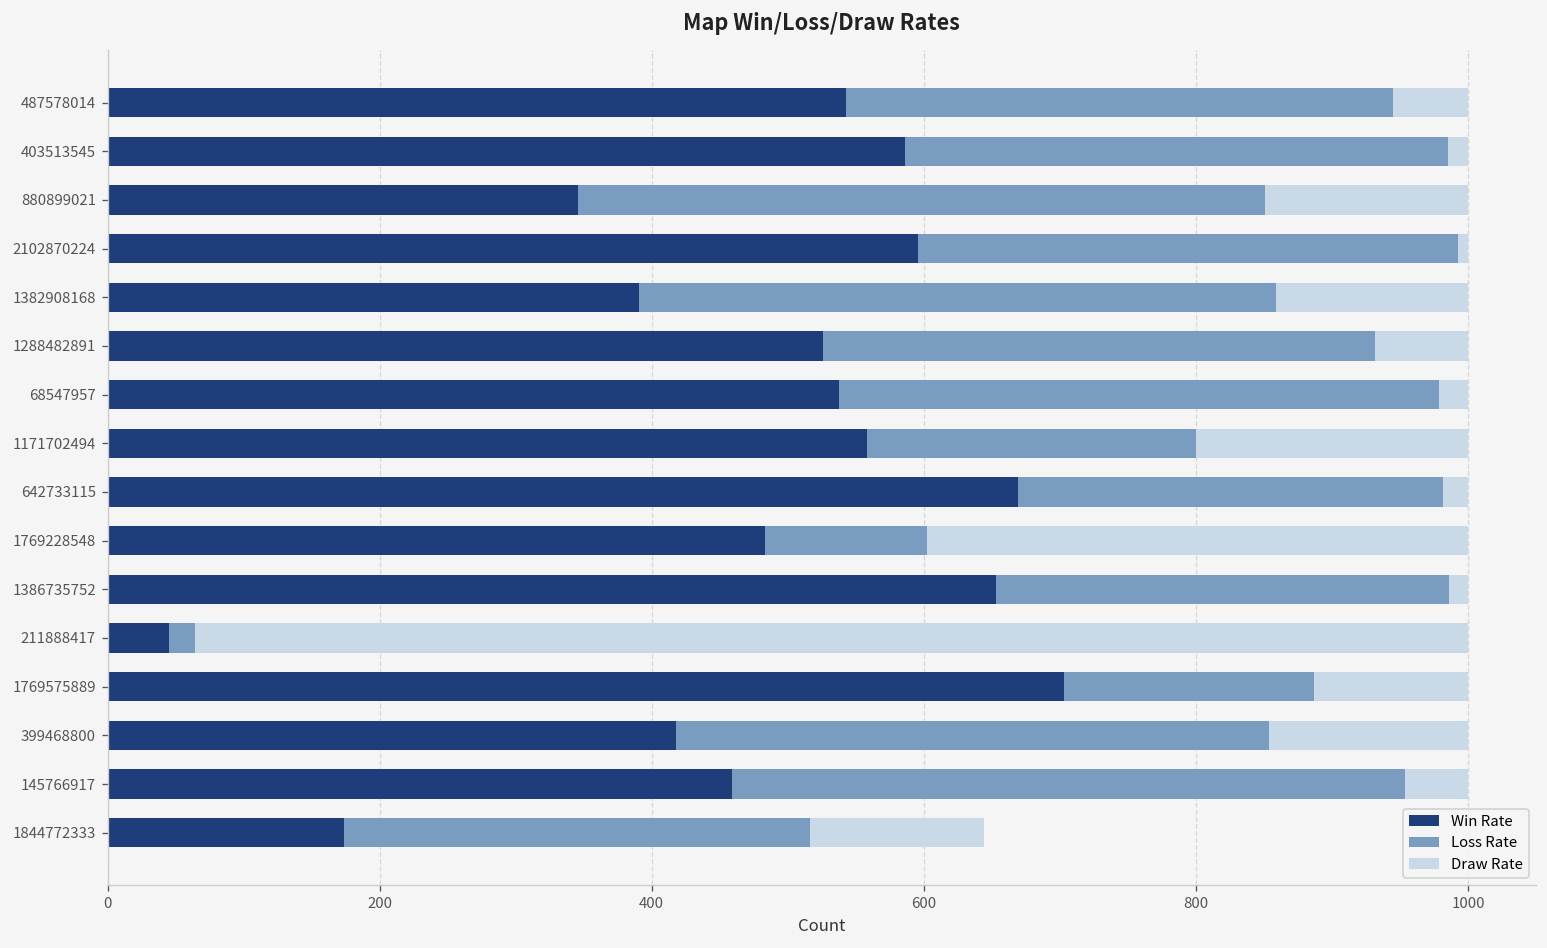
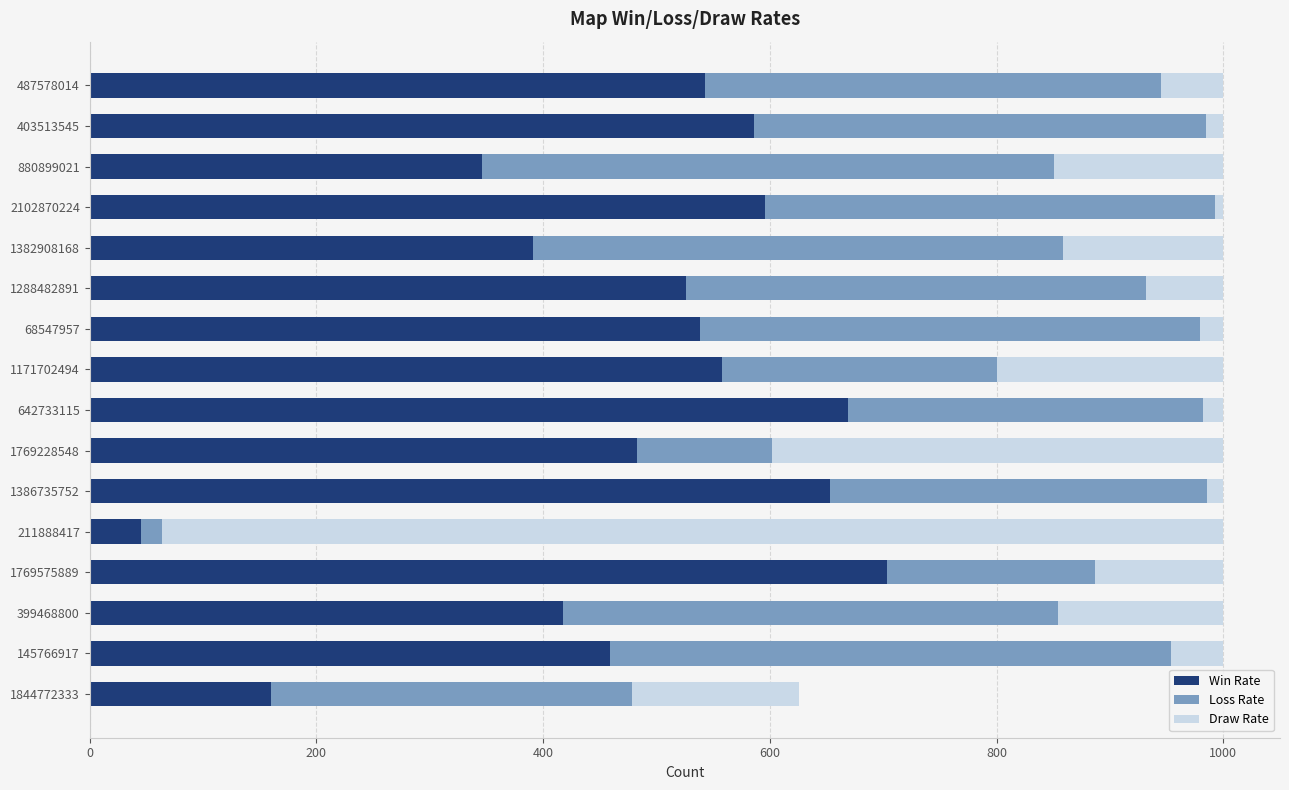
Win Rate, 1844772333: 174 -> 160
Loss Rate, 1844772333: 342 -> 318
Draw Rate, 1844772333: 128 -> 148
